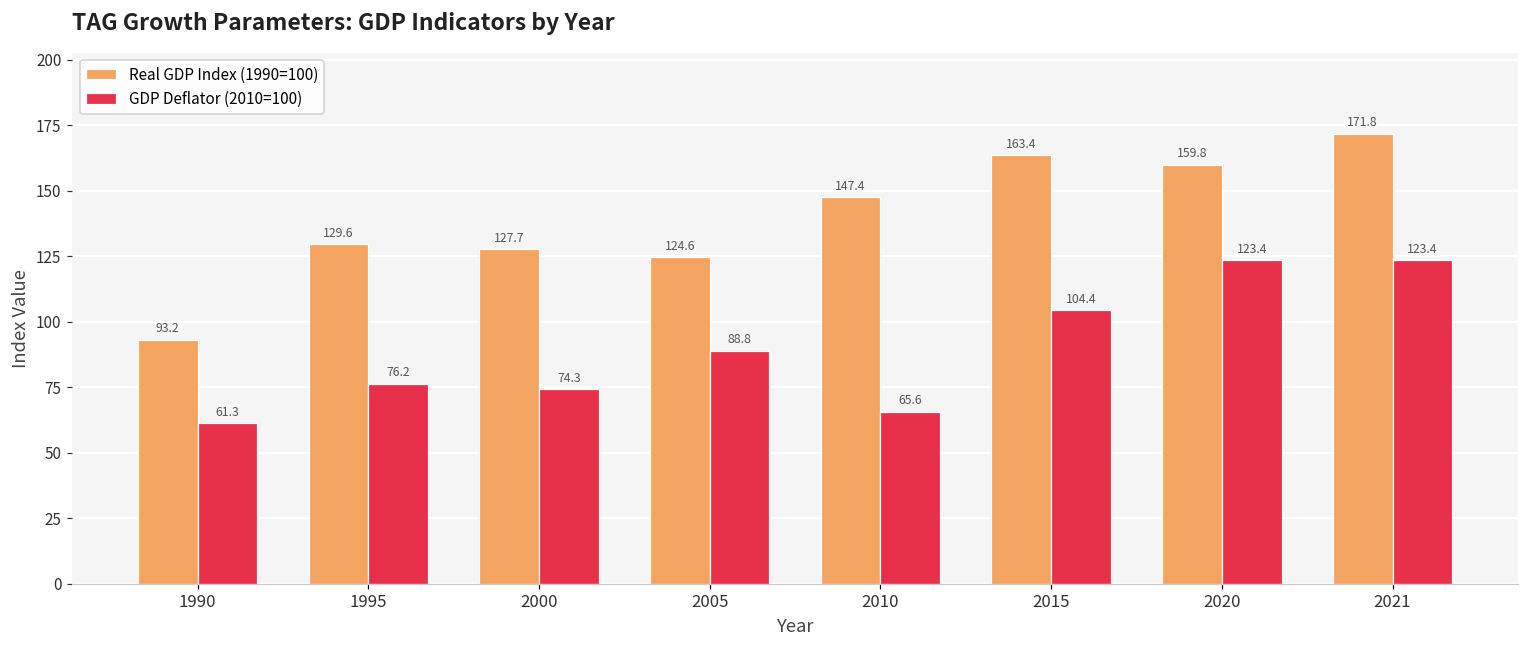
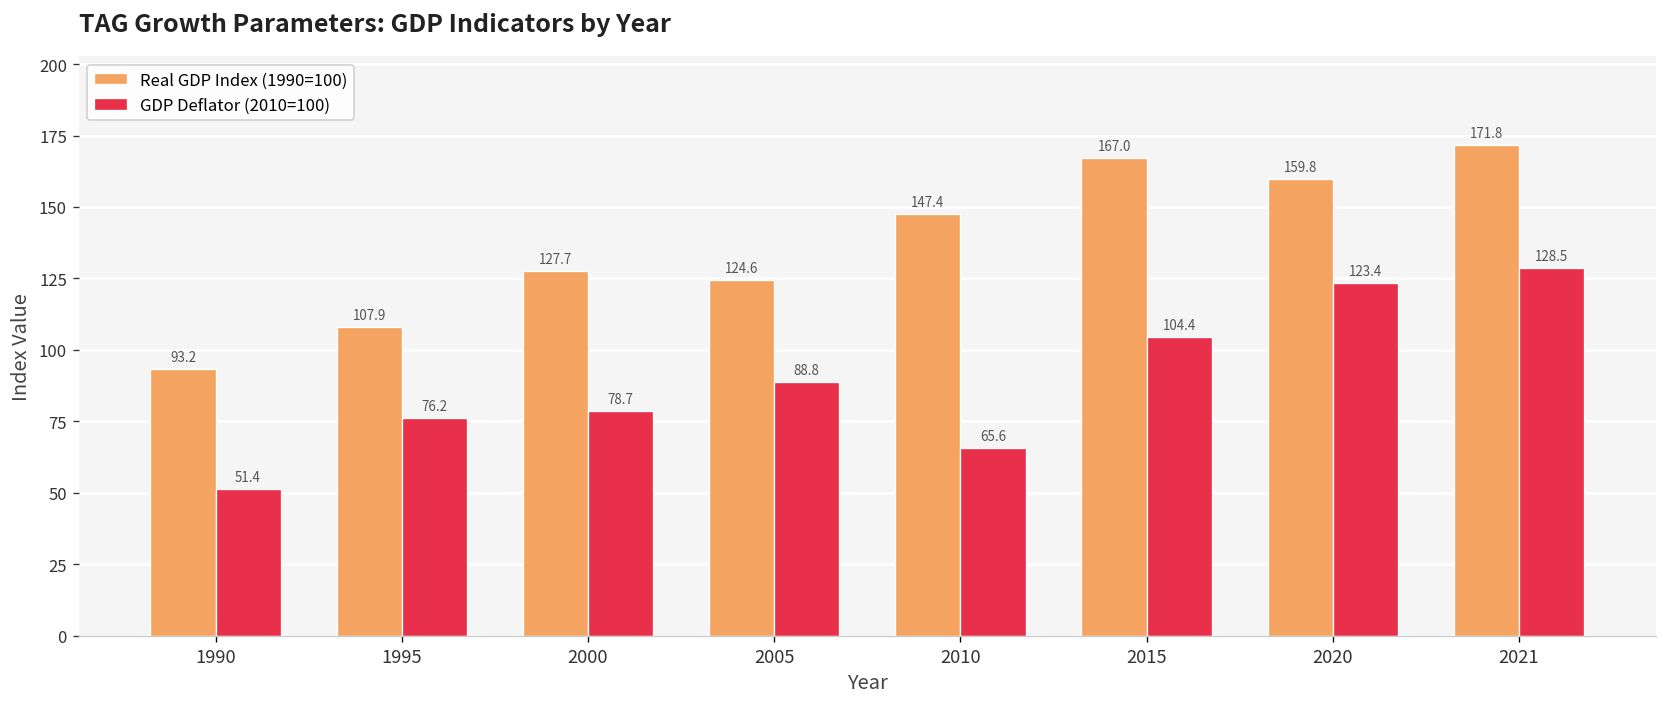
GDP Deflator (2010=100), 1990: 61.3 -> 51.4
Real GDP Index (1990=100), 1995: 129.6 -> 107.9
GDP Deflator (2010=100), 2000: 74.3 -> 78.7
Real GDP Index (1990=100), 2015: 163.4 -> 167.0
GDP Deflator (2010=100), 2021: 123.4 -> 128.5
